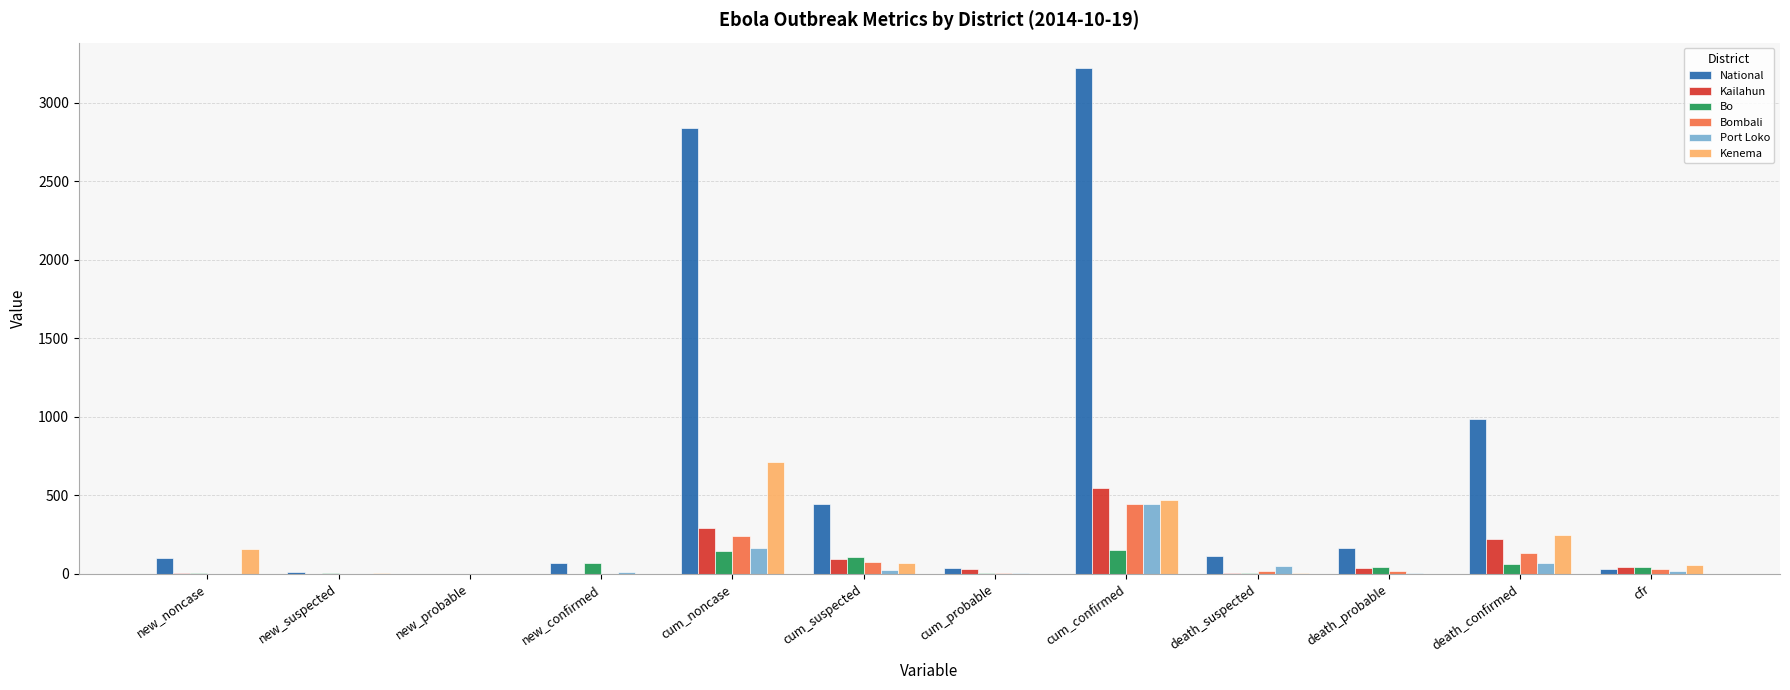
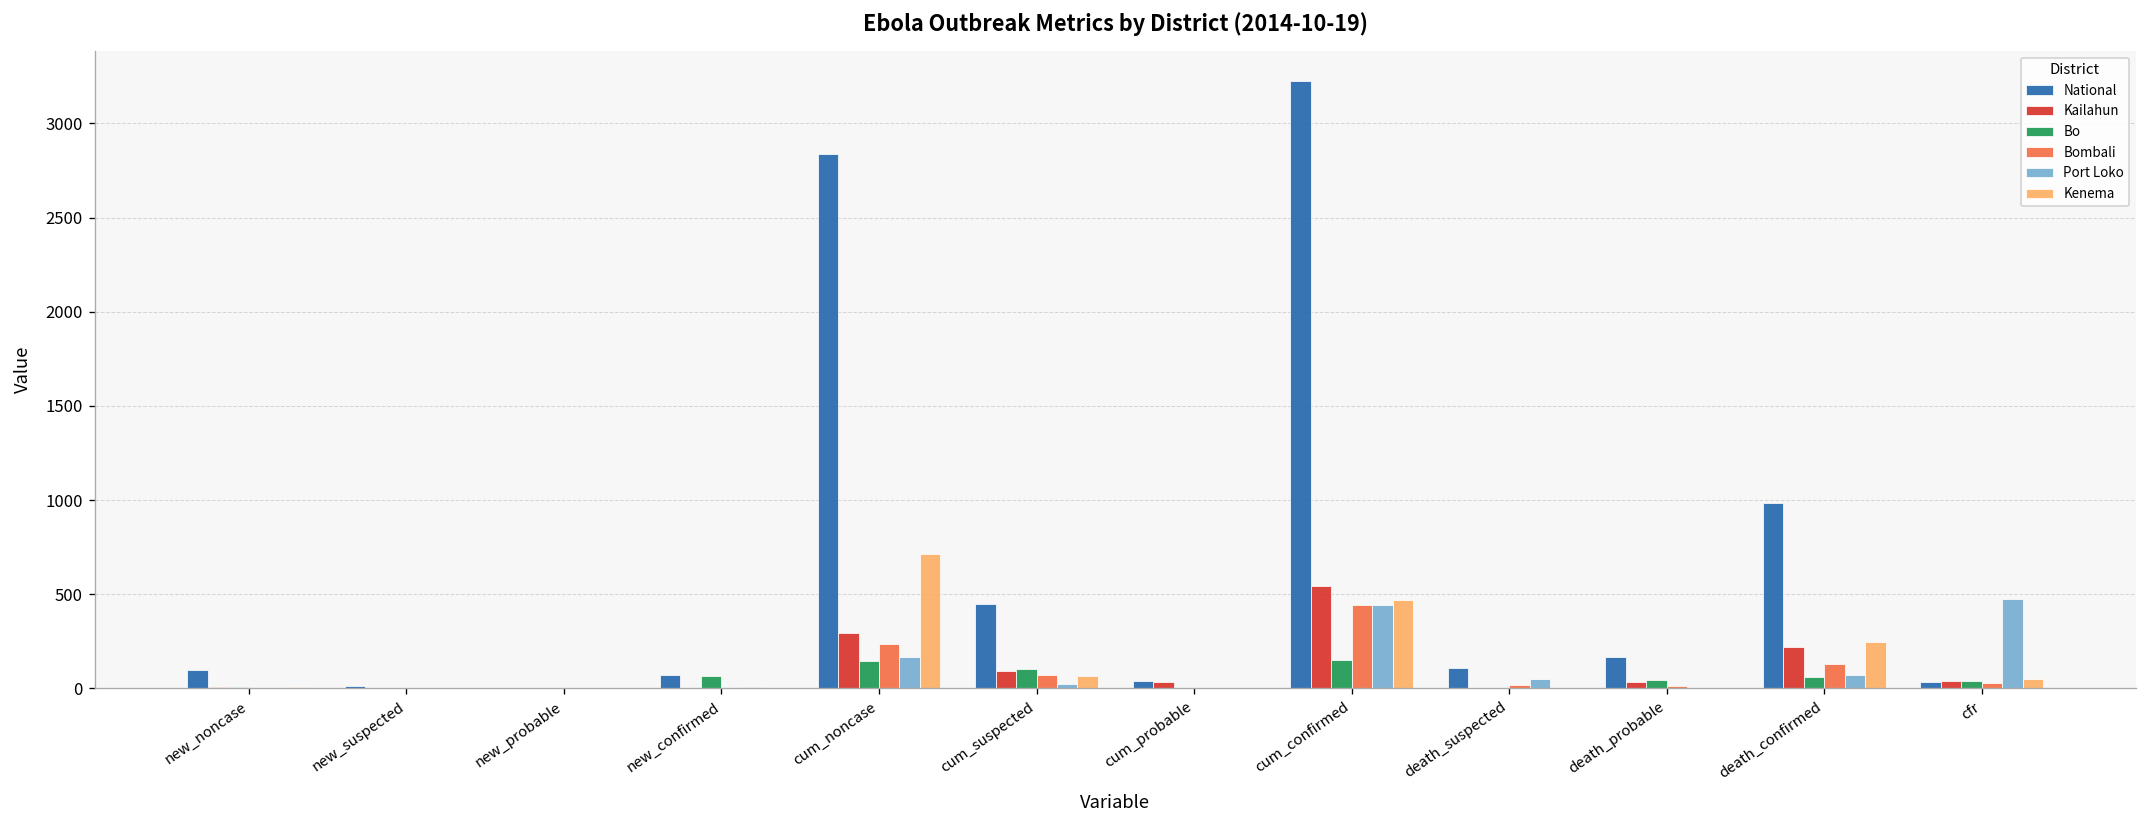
Kenema, new_noncase: 160 -> 10
Port Loko, cfr: 20 -> 470
